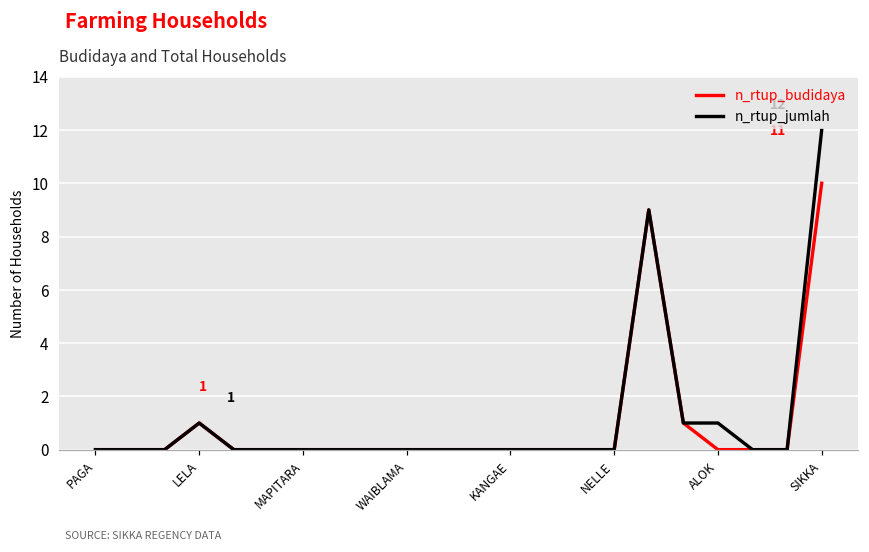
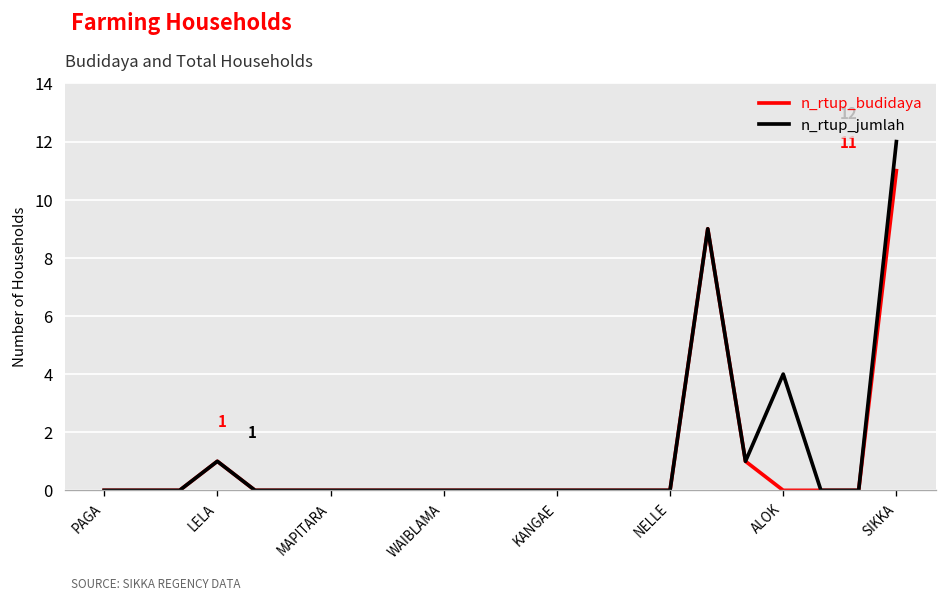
n_rtup_jumlah, ALOK: 1 -> 4
n_rtup_budidaya, SIKKA: 10 -> 11
